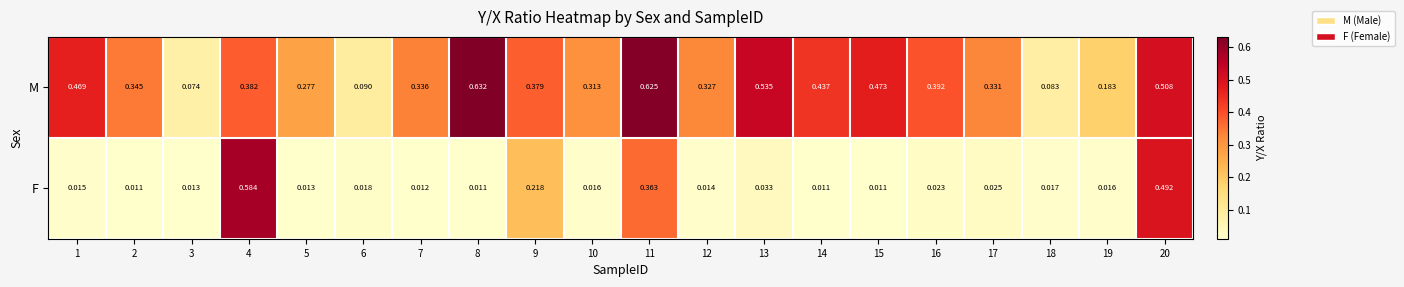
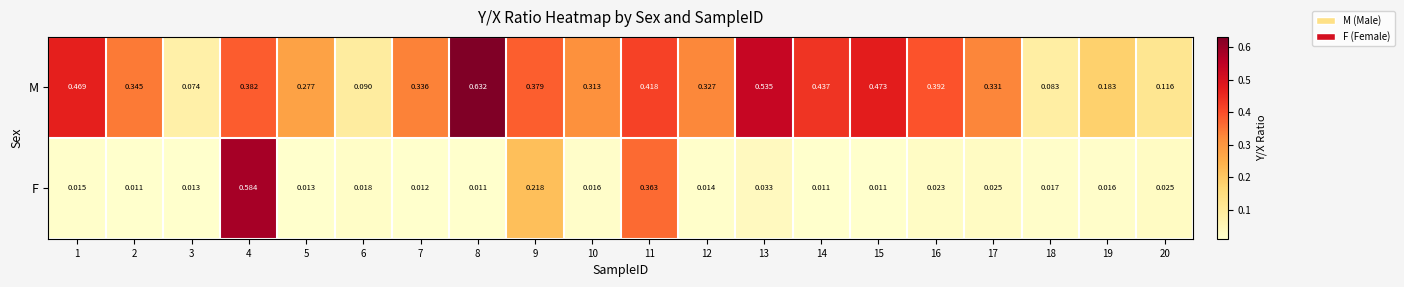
M, 11: 0.625 -> 0.418
M, 20: 0.508 -> 0.116
F, 20: 0.492 -> 0.025
